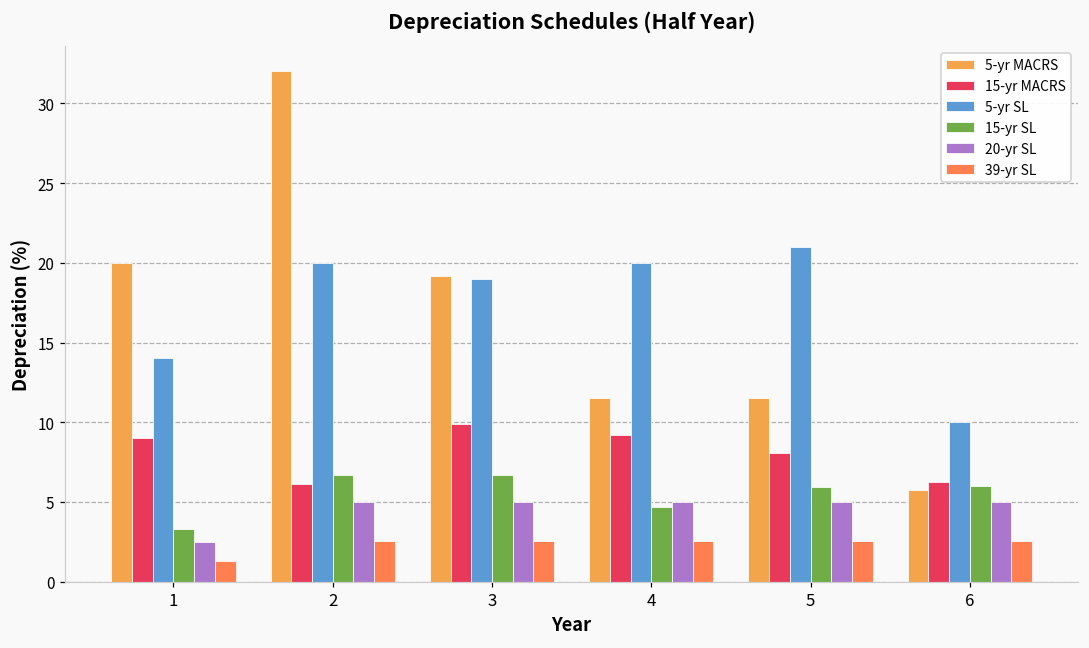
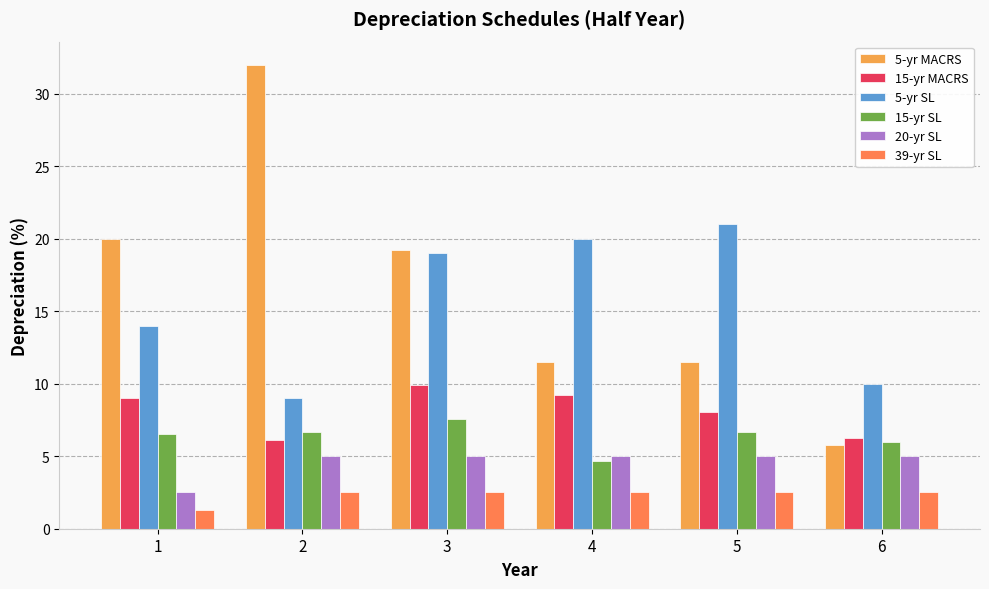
15-yr SL, 1: 3.3 -> 6.5
5-yr SL, 2: 20 -> 9
15-yr SL, 3: 6.7 -> 7.6
15-yr SL, 5: 5.9 -> 6.7
